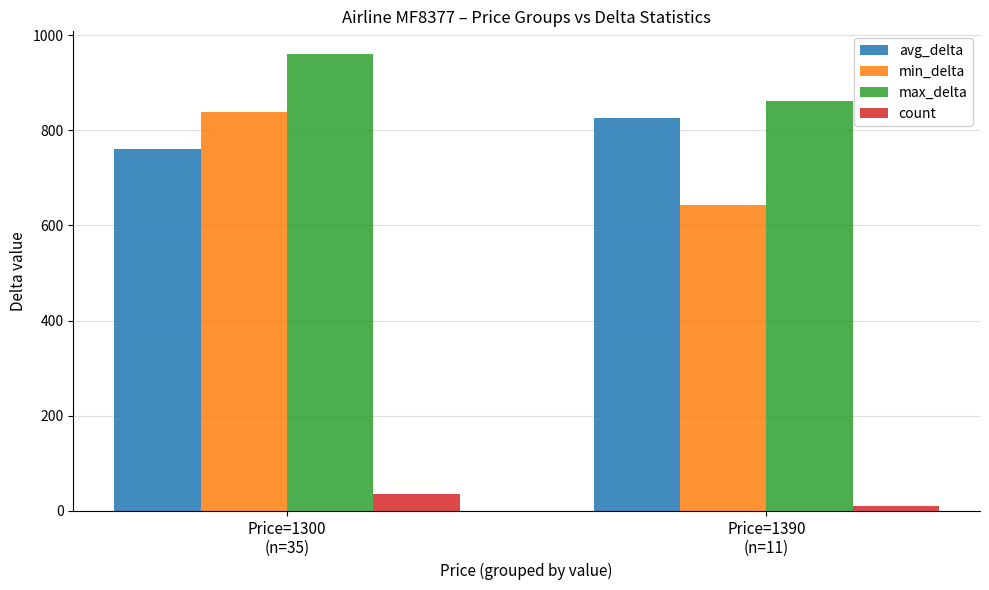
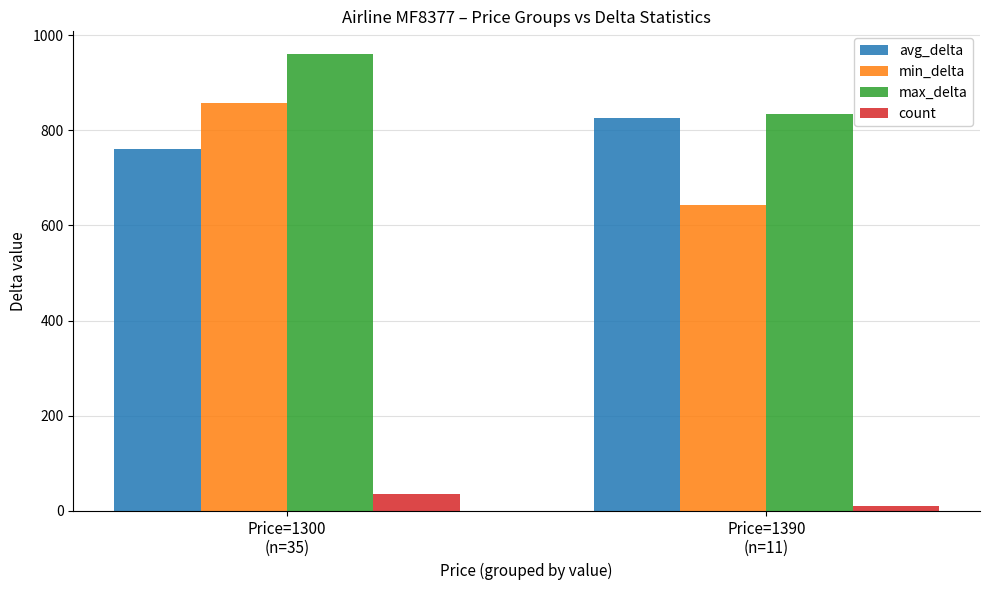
min_delta, Price=1300 (n=35): 840 -> 860
max_delta, Price=1390 (n=11): 860 -> 830
